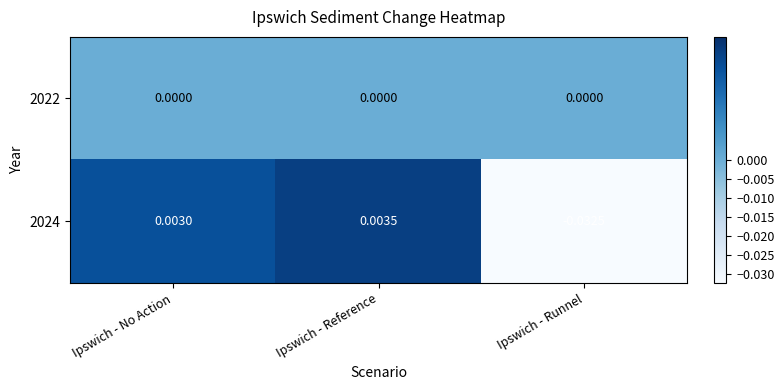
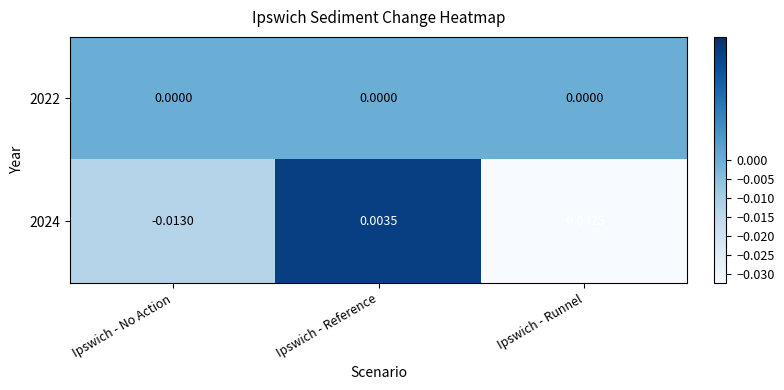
2024, Ipswich - No Action: 0.0030 -> -0.0130
